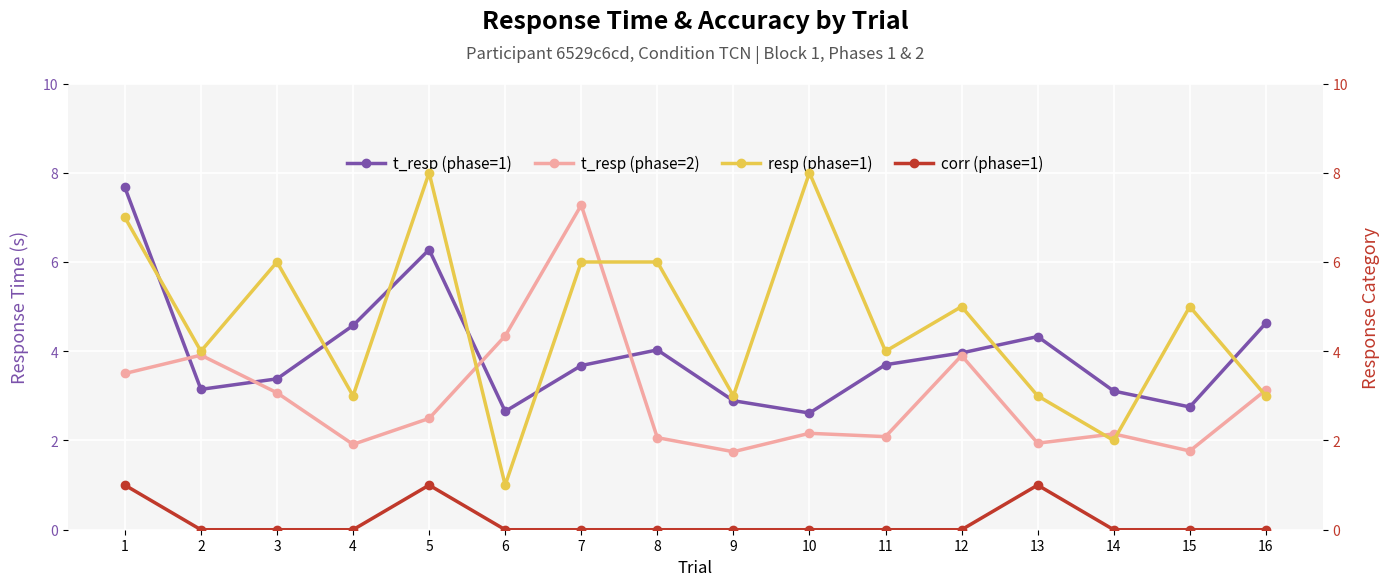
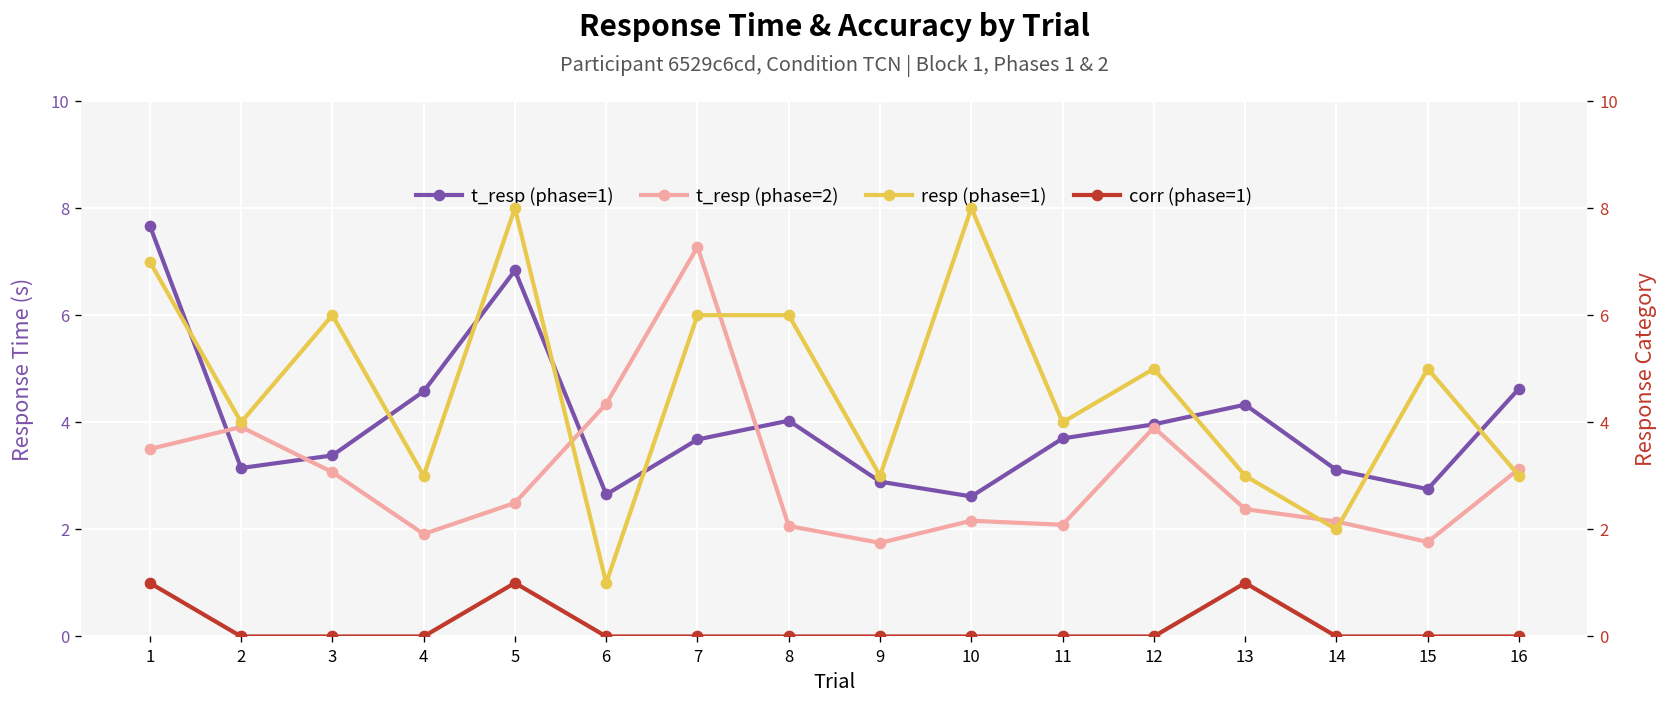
t_resp (phase=1), 5: 6.3 -> 6.8
t_resp (phase=2), 13: 1.9 -> 2.4
